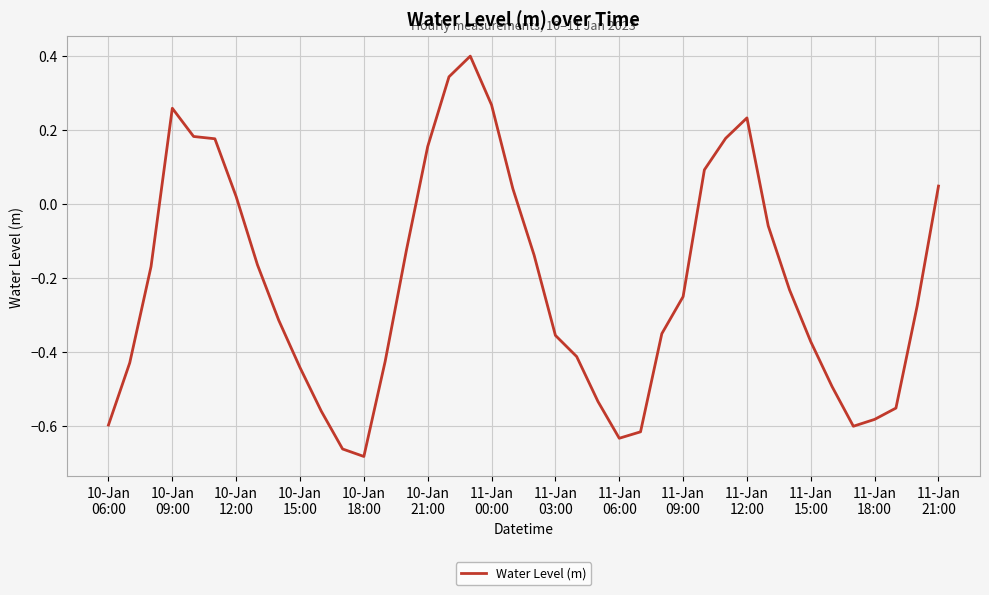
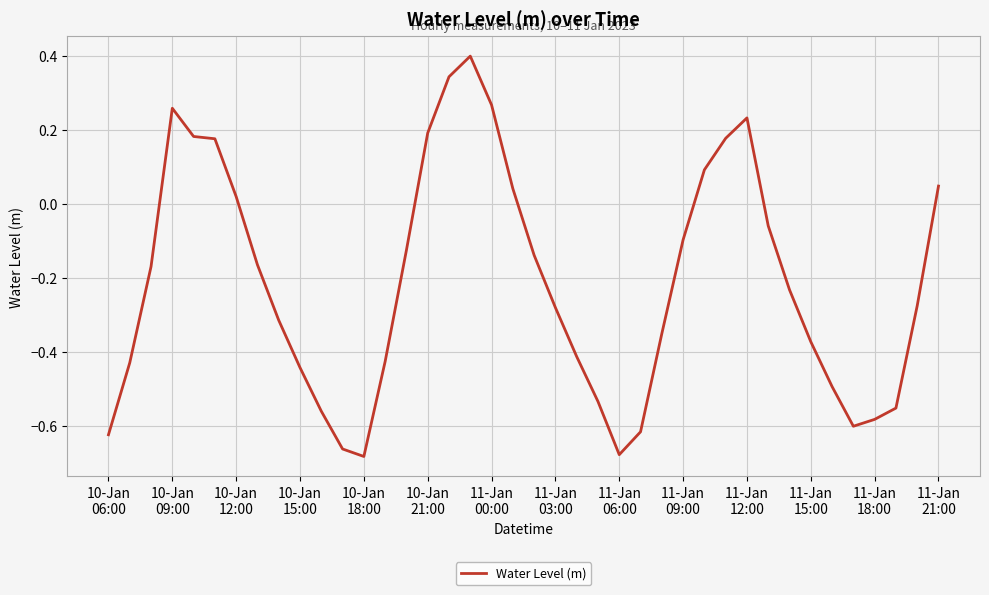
10-Jan 06:00: -0.60 -> -0.62
10-Jan 21:00: 0.16 -> 0.19
11-Jan 03:00: -0.36 -> -0.28
11-Jan 06:00: -0.63 -> -0.68
11-Jan 09:00: -0.25 -> -0.10
